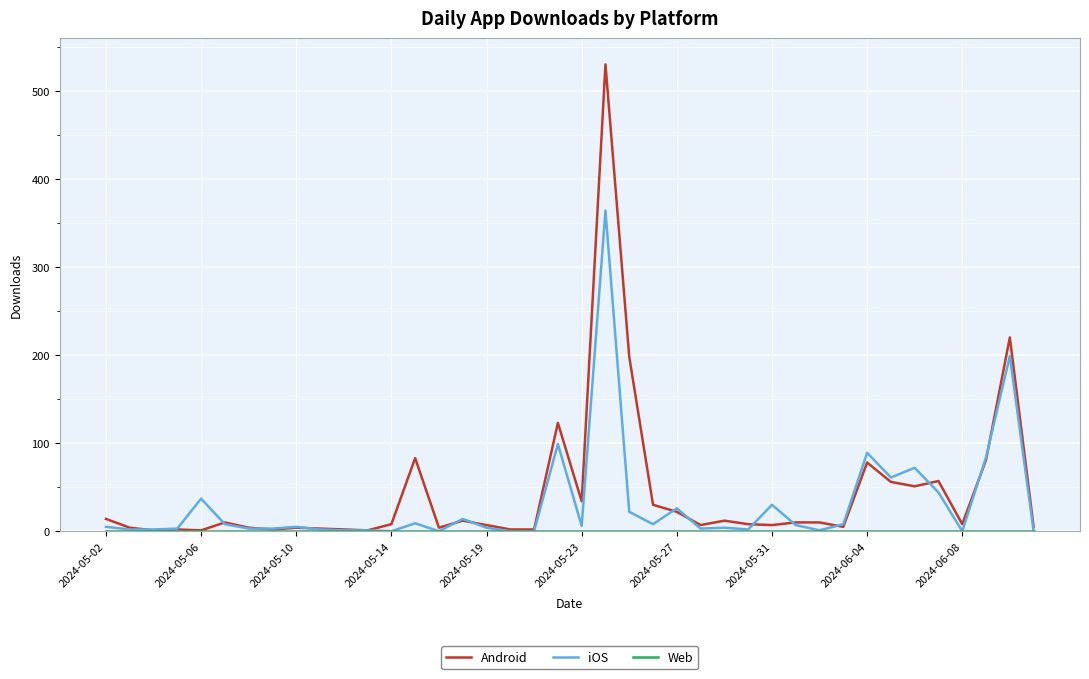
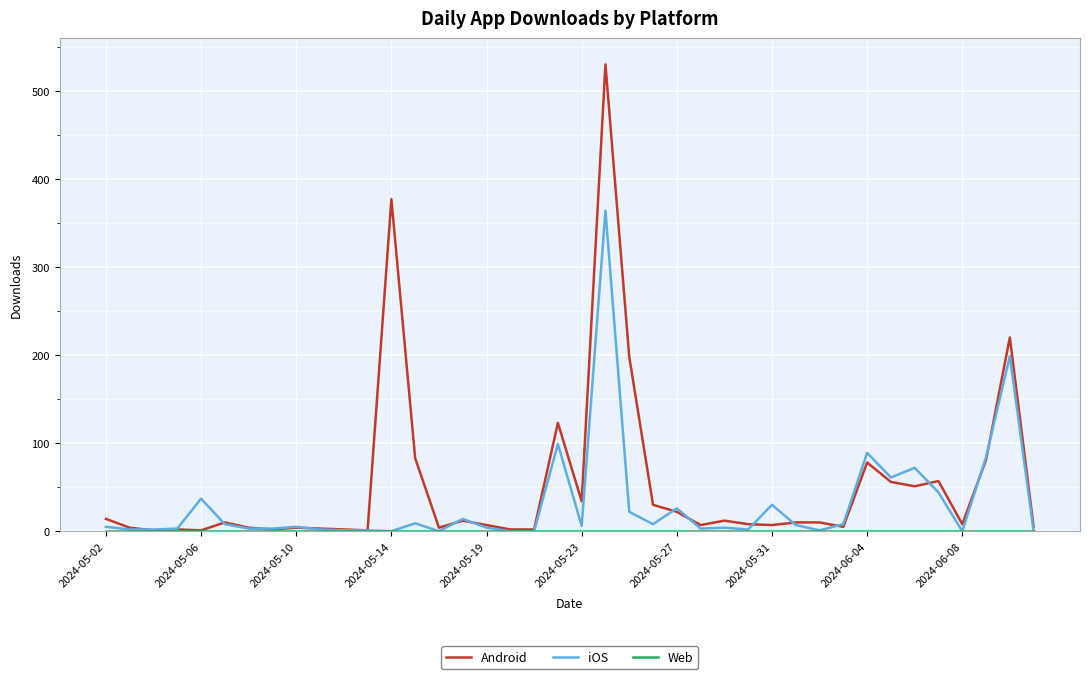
Android, 2024-05-14: 10 -> 380
